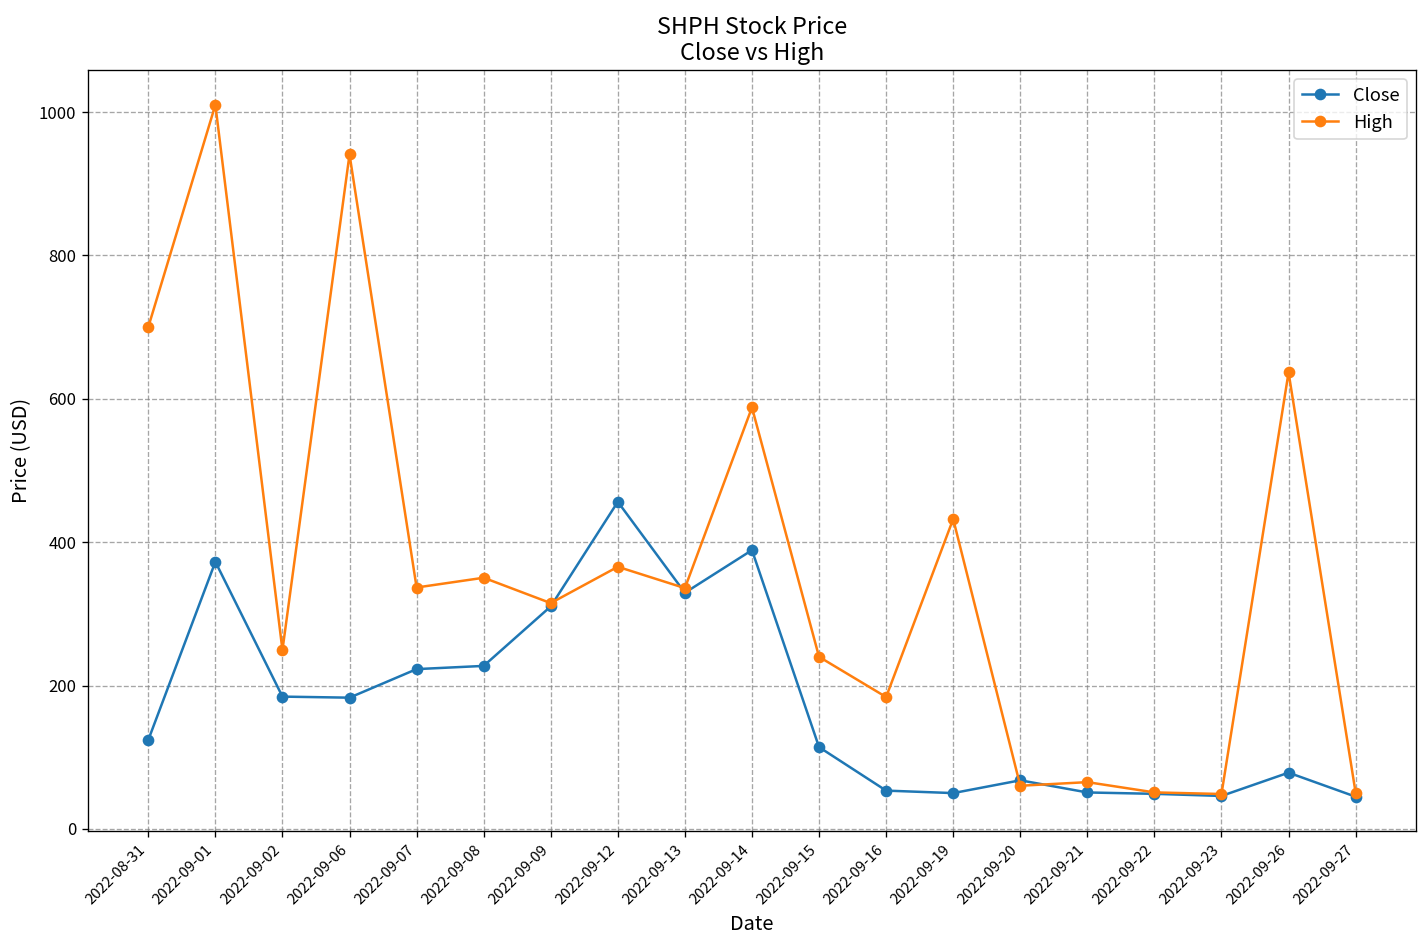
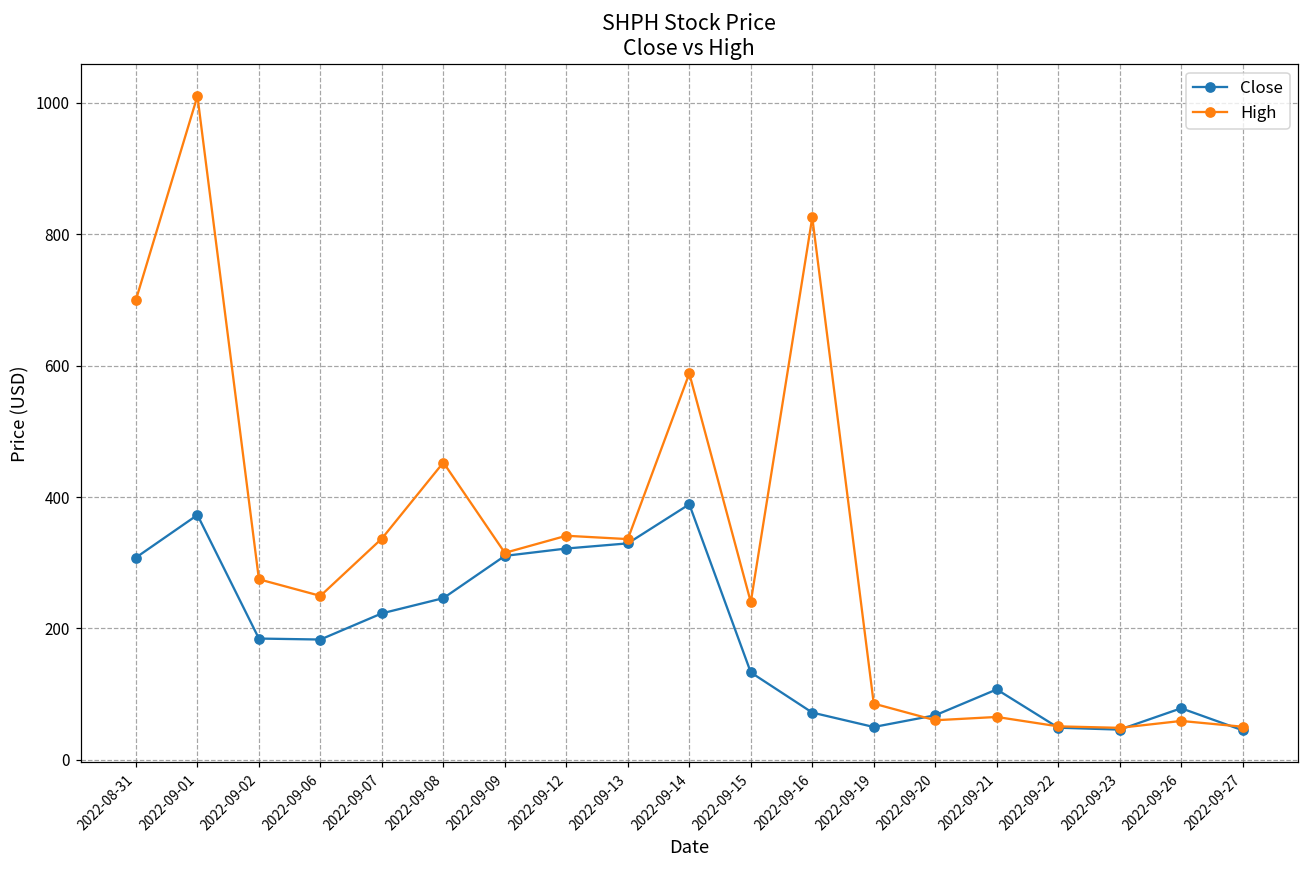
Close, 2022-08-31: 120 -> 310
High, 2022-09-02: 250 -> 270
High, 2022-09-06: 940 -> 250
Close, 2022-09-08: 230 -> 250
High, 2022-09-08: 350 -> 450
Close, 2022-09-12: 460 -> 320
High, 2022-09-12: 370 -> 340
Close, 2022-09-15: 110 -> 130
Close, 2022-09-16: 50 -> 70
High, 2022-09-16: 180 -> 830
High, 2022-09-19: 430 -> 90
Close, 2022-09-21: 50 -> 110
High, 2022-09-26: 640 -> 60
